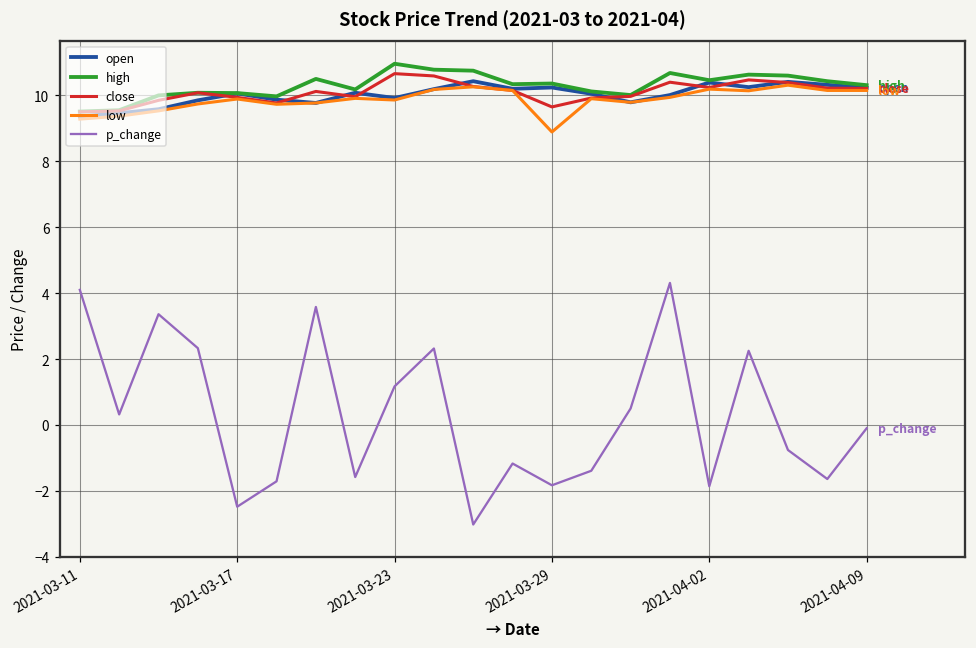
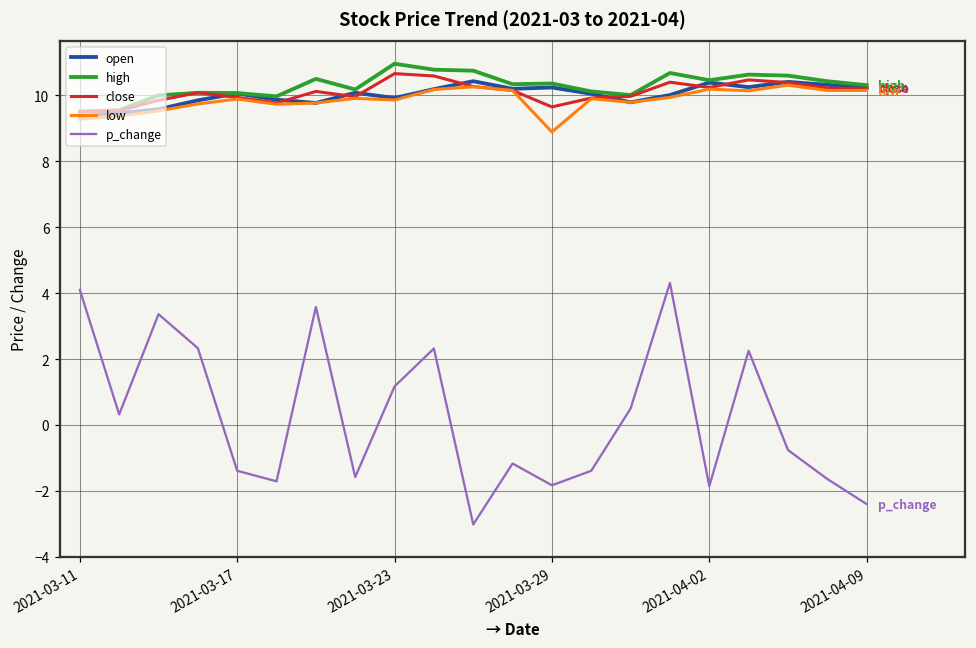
p_change, 2021-03-17: -2.5 -> -1.4
p_change, 2021-04-09: -0.1 -> -2.4
